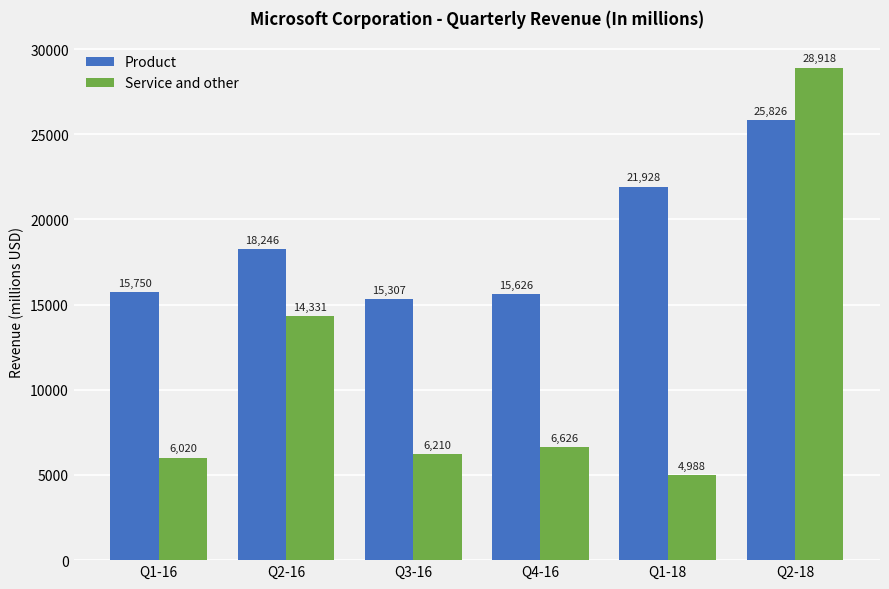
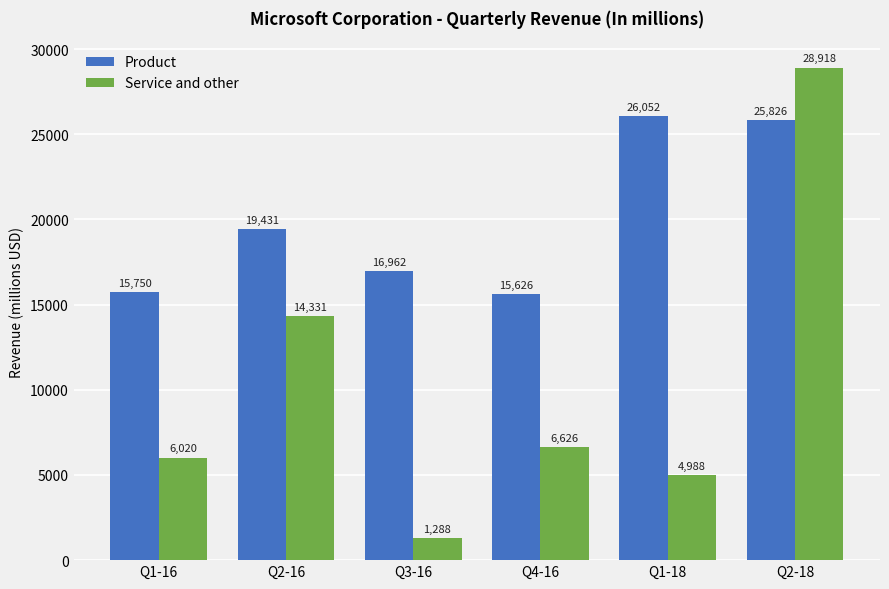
Product, Q2-16: 18,246 -> 19,431
Product, Q3-16: 15,307 -> 16,962
Service and other, Q3-16: 6,210 -> 1,288
Product, Q1-18: 21,928 -> 26,052
